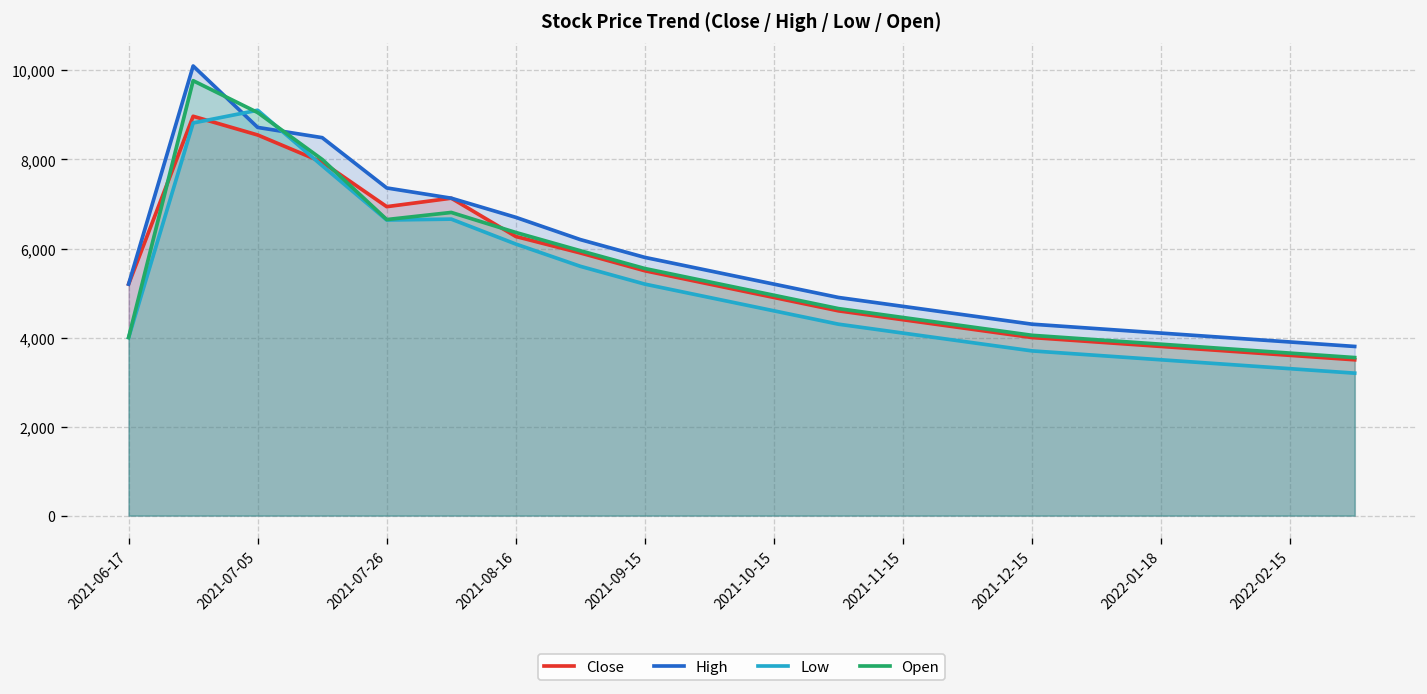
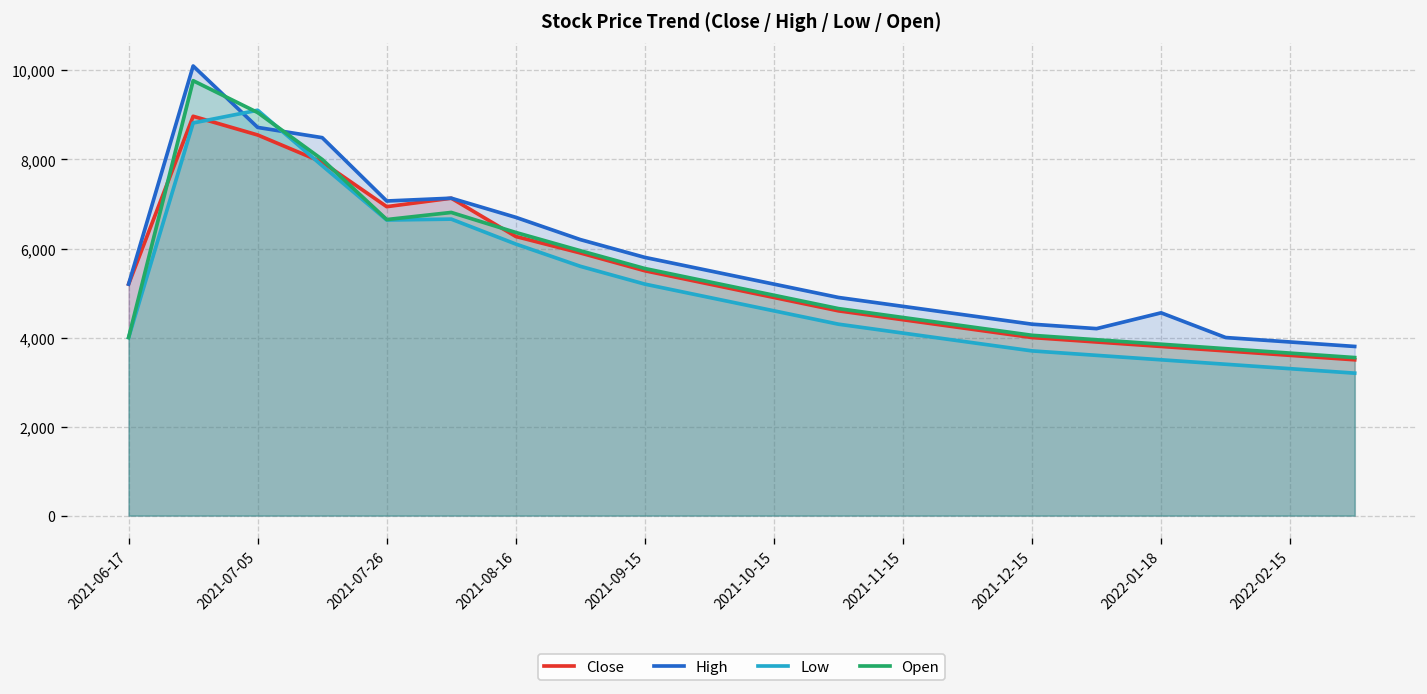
High, 2021-07-26: 7,400 -> 7,100
High, 2022-01-18: 4,100 -> 4,600
